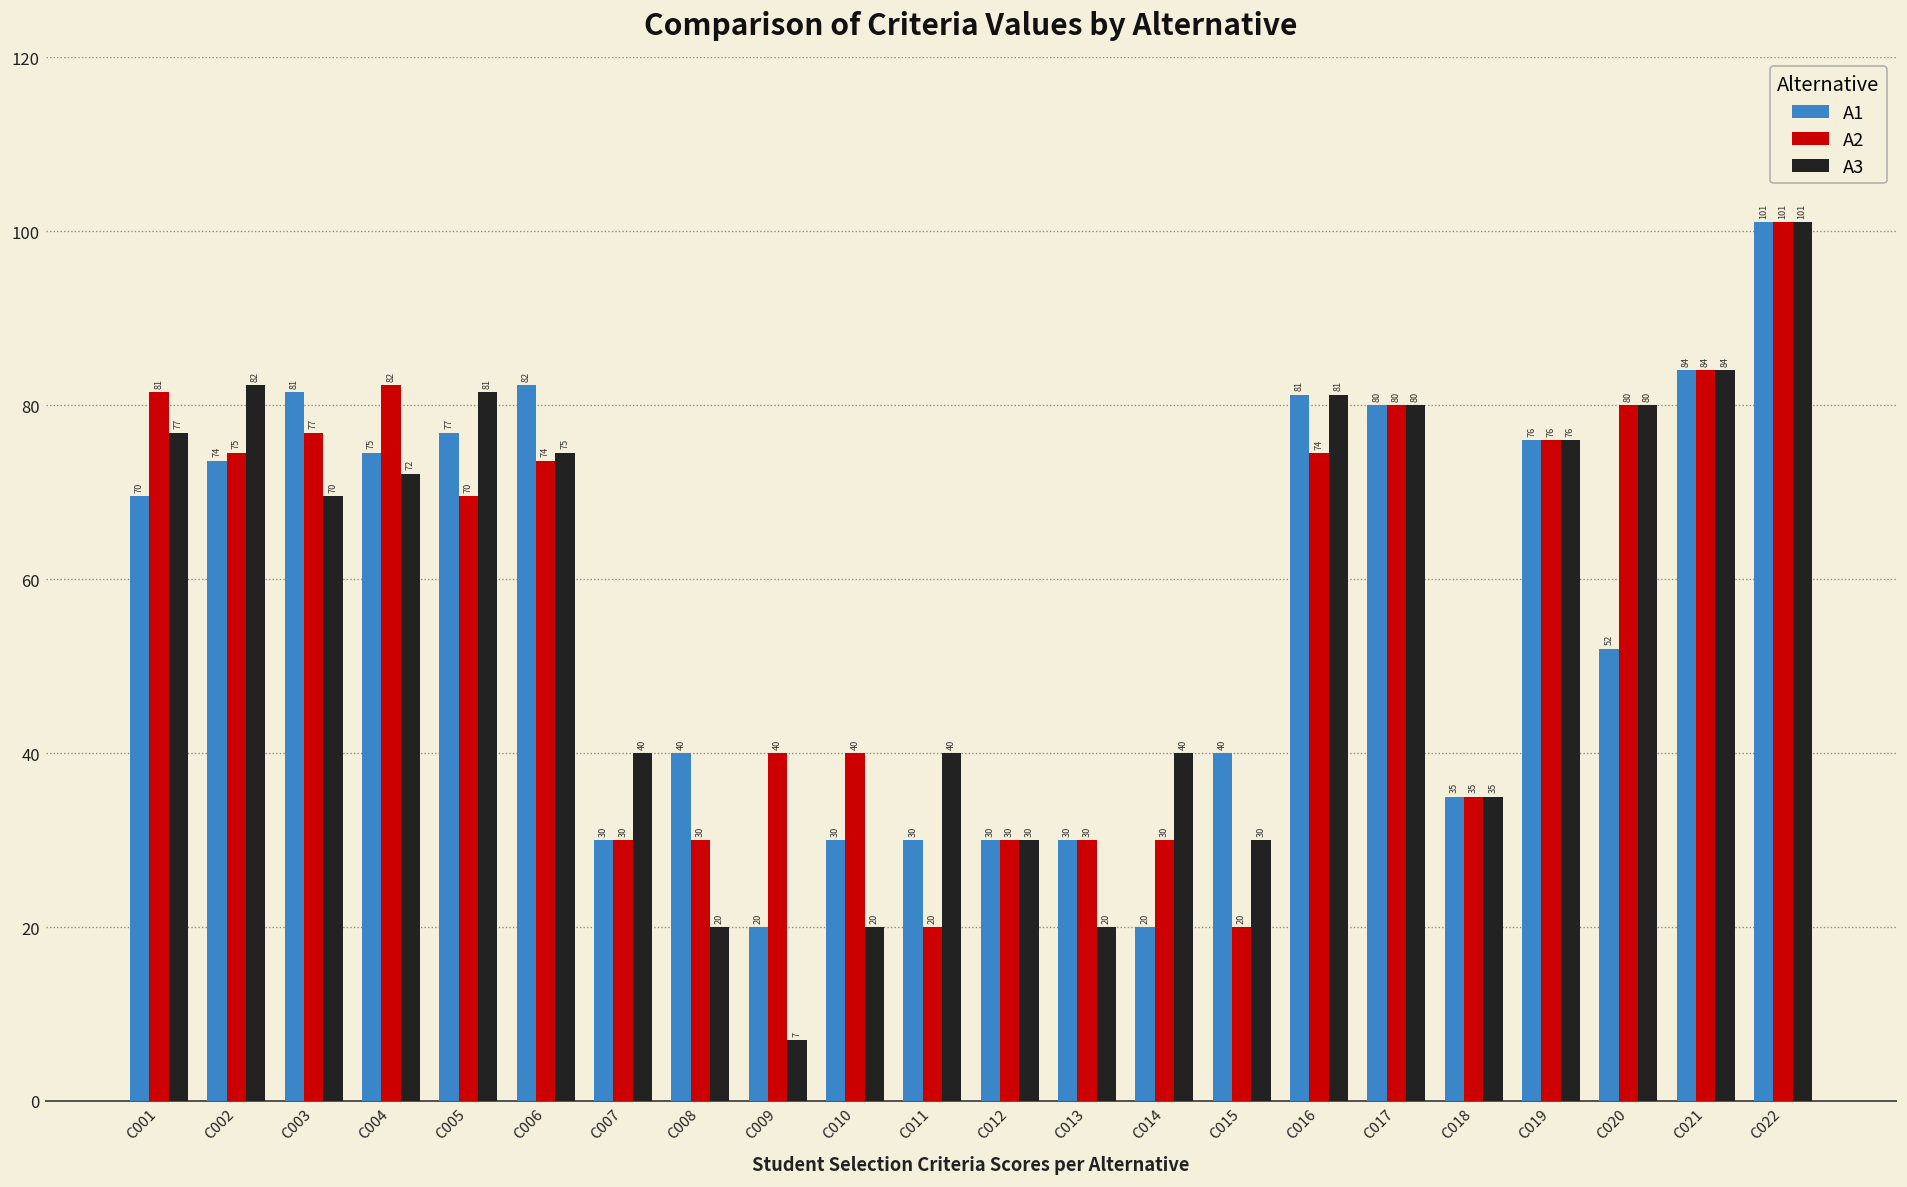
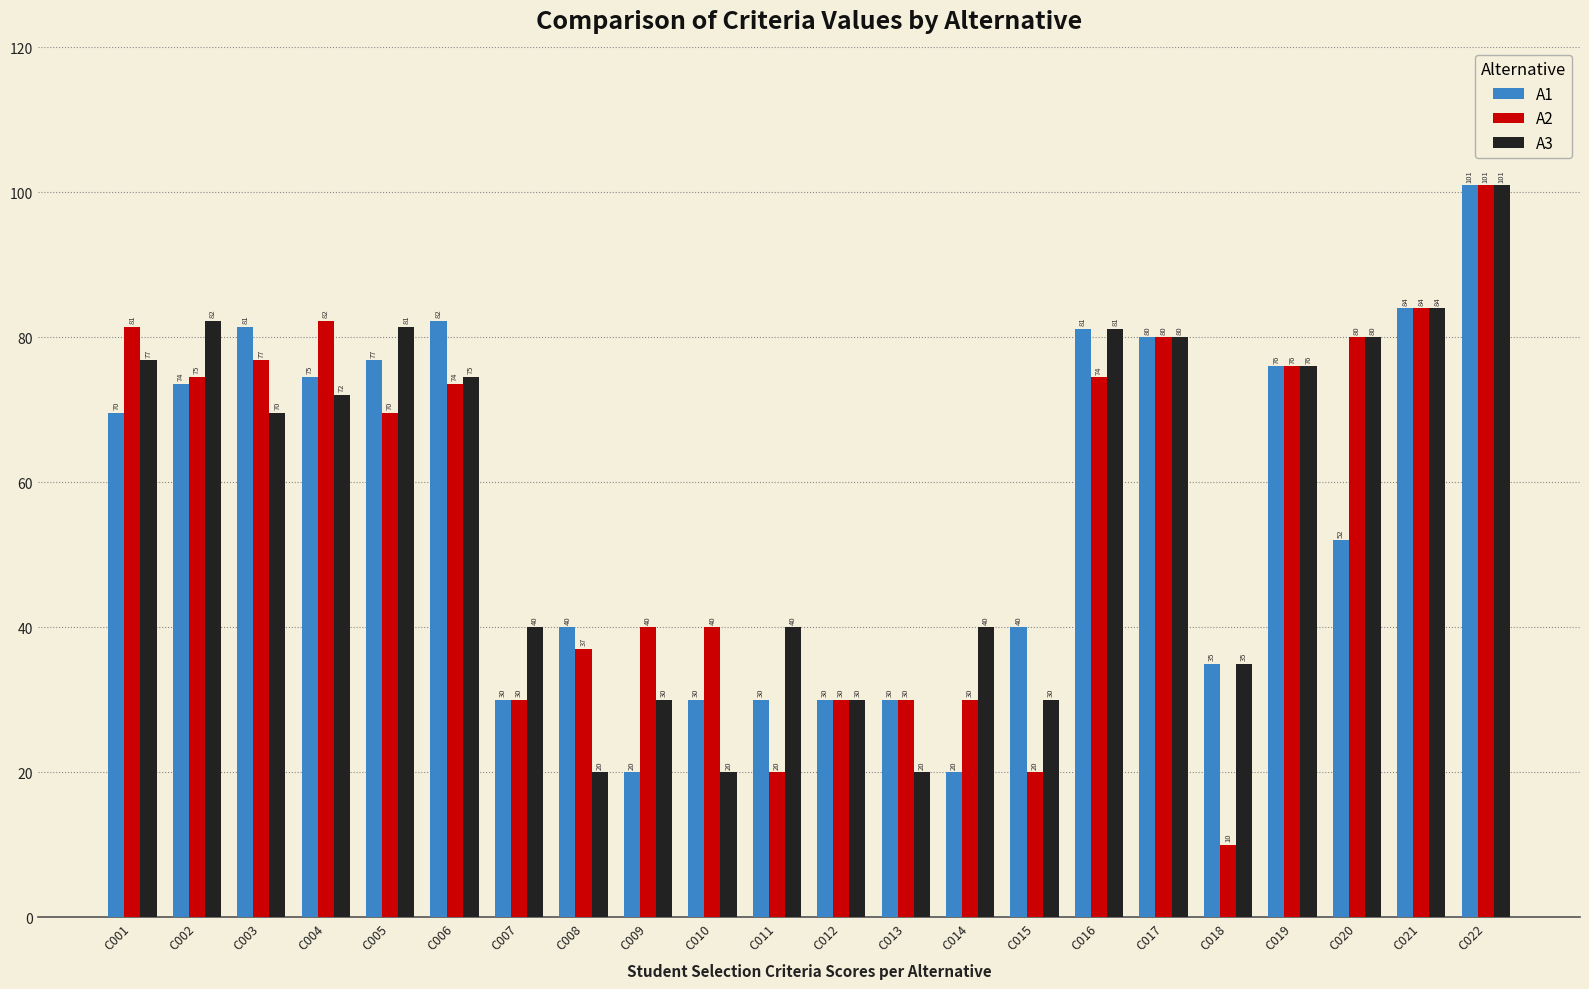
A2, C008: 30 -> 37
A3, C009: 7 -> 30
A2, C018: 35 -> 10
